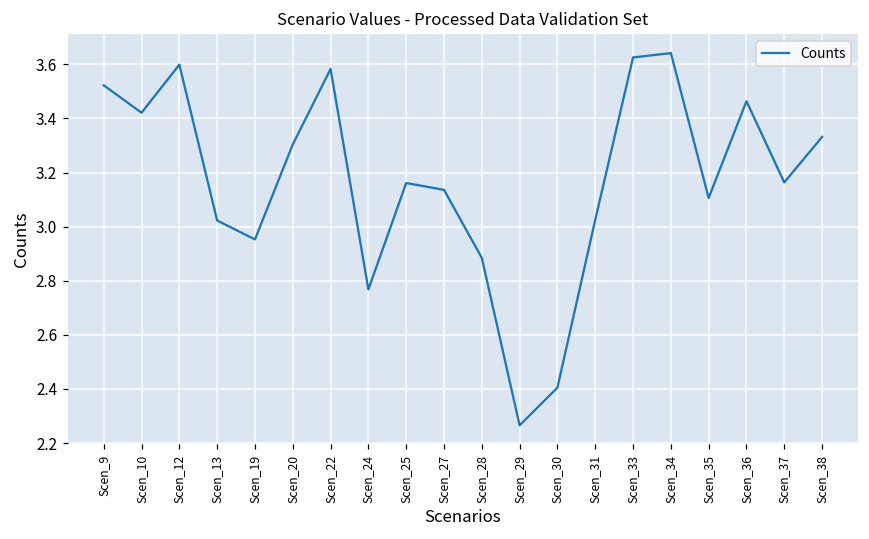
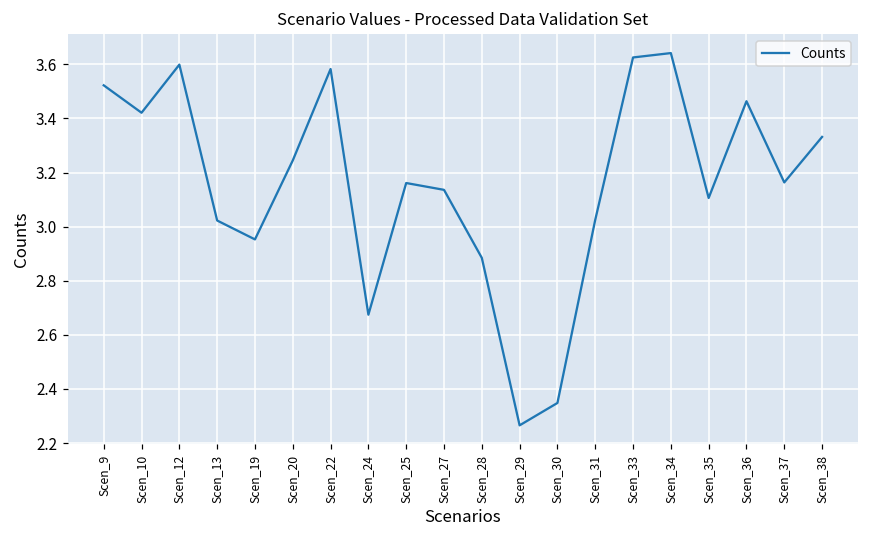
Scen_20: 3.30 -> 3.24
Scen_24: 2.77 -> 2.67
Scen_30: 2.40 -> 2.35
